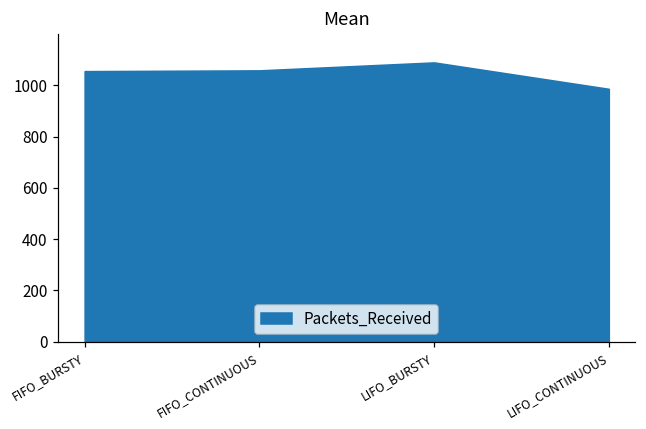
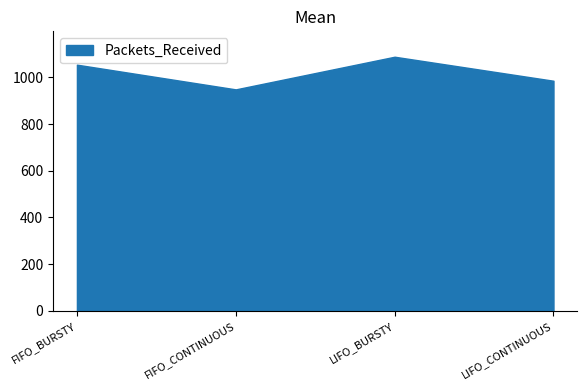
FIFO_CONTINUOUS: 1060 -> 950
